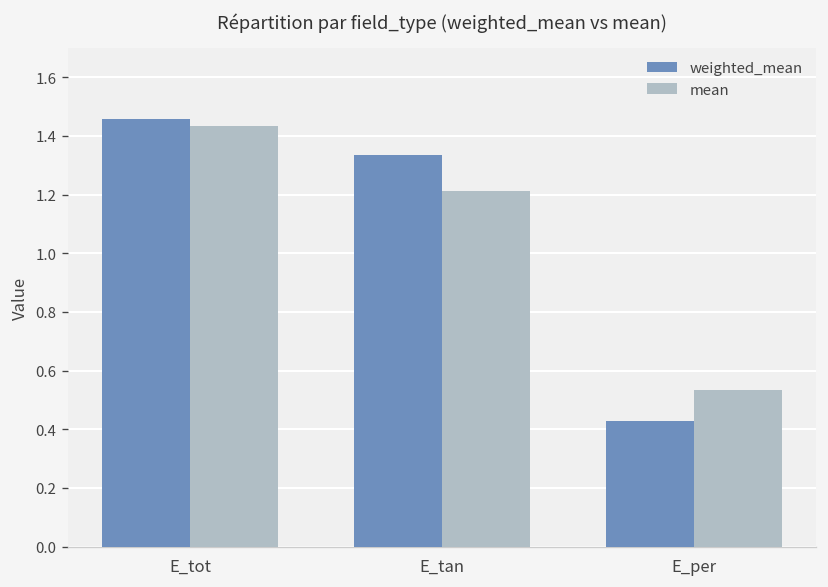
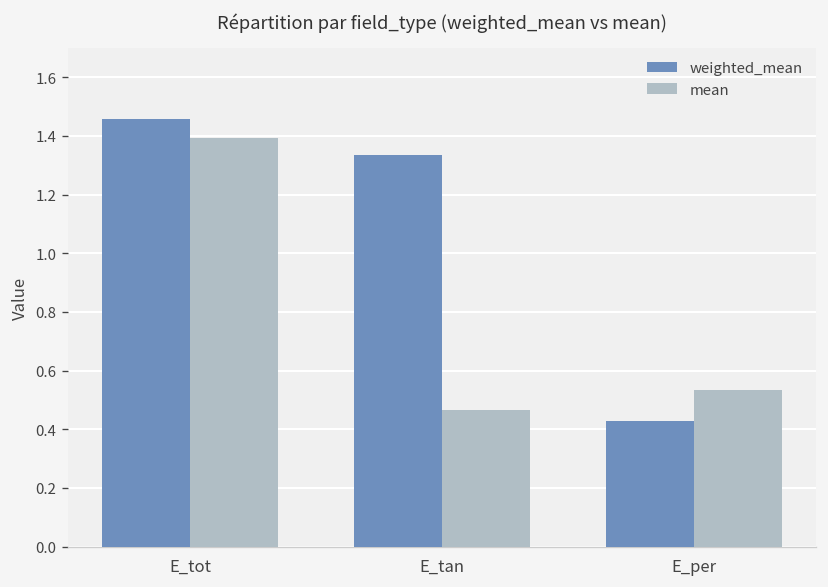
mean, E_tot: 1.43 -> 1.39
mean, E_tan: 1.21 -> 0.47
